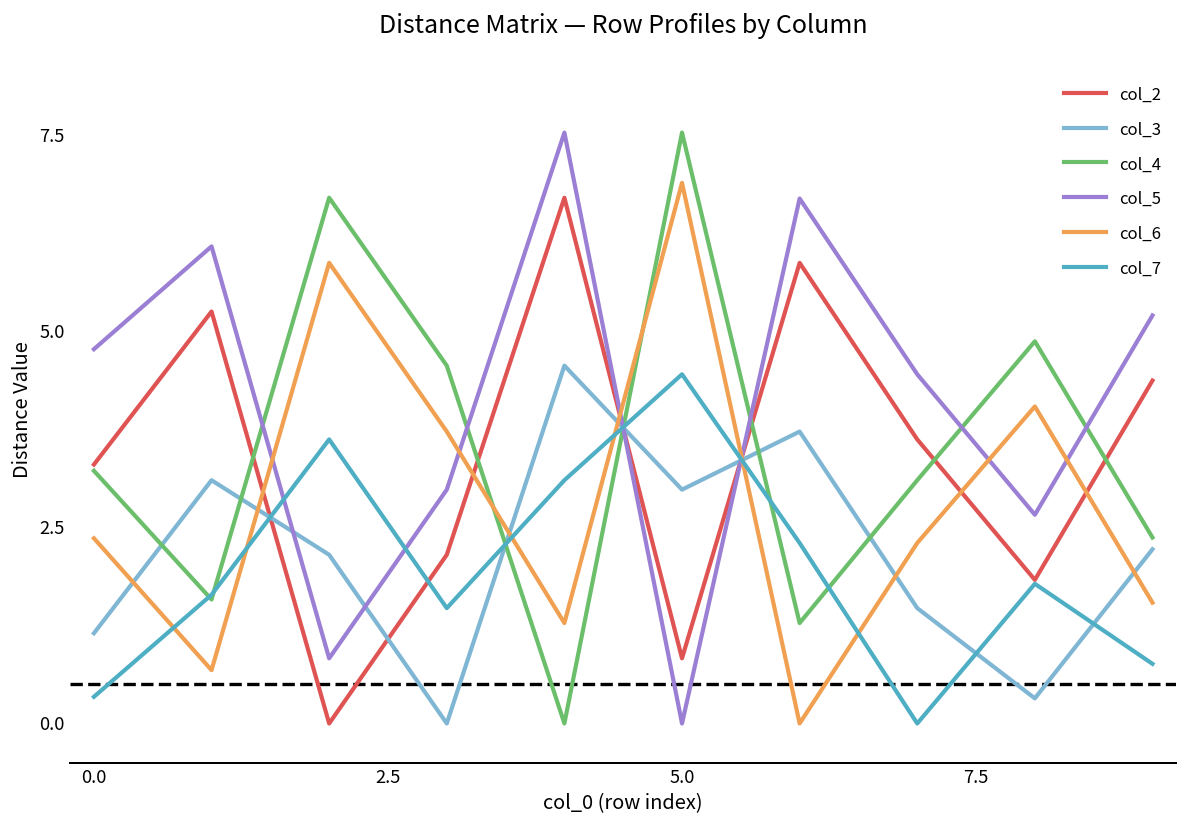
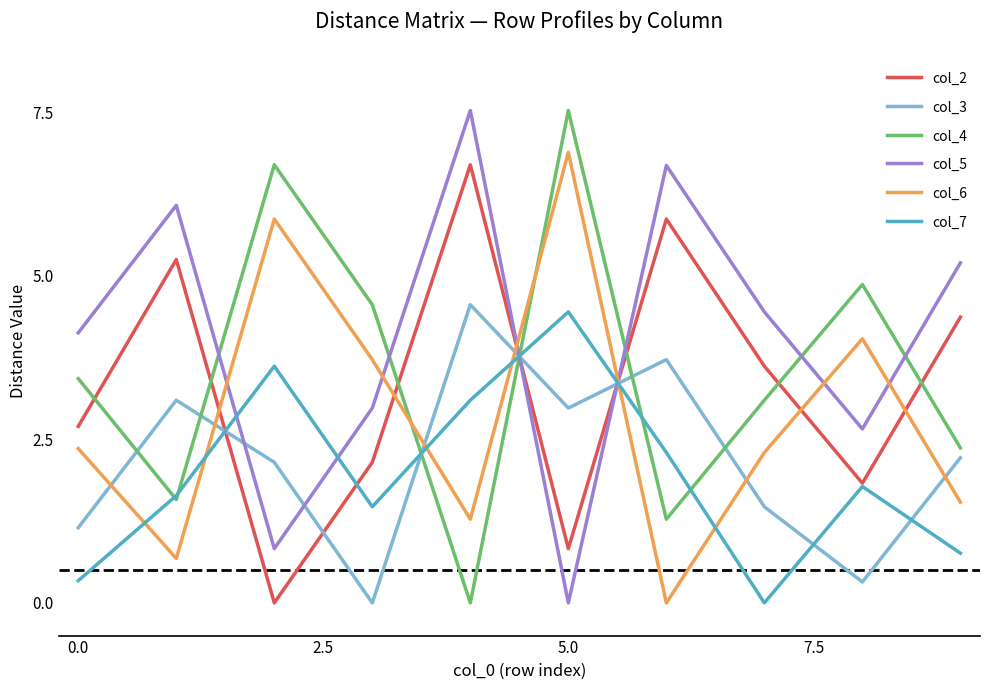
col_2, 0.0: 3.3 -> 2.7
col_4, 0.0: 3.2 -> 3.4
col_5, 0.0: 4.8 -> 4.1
